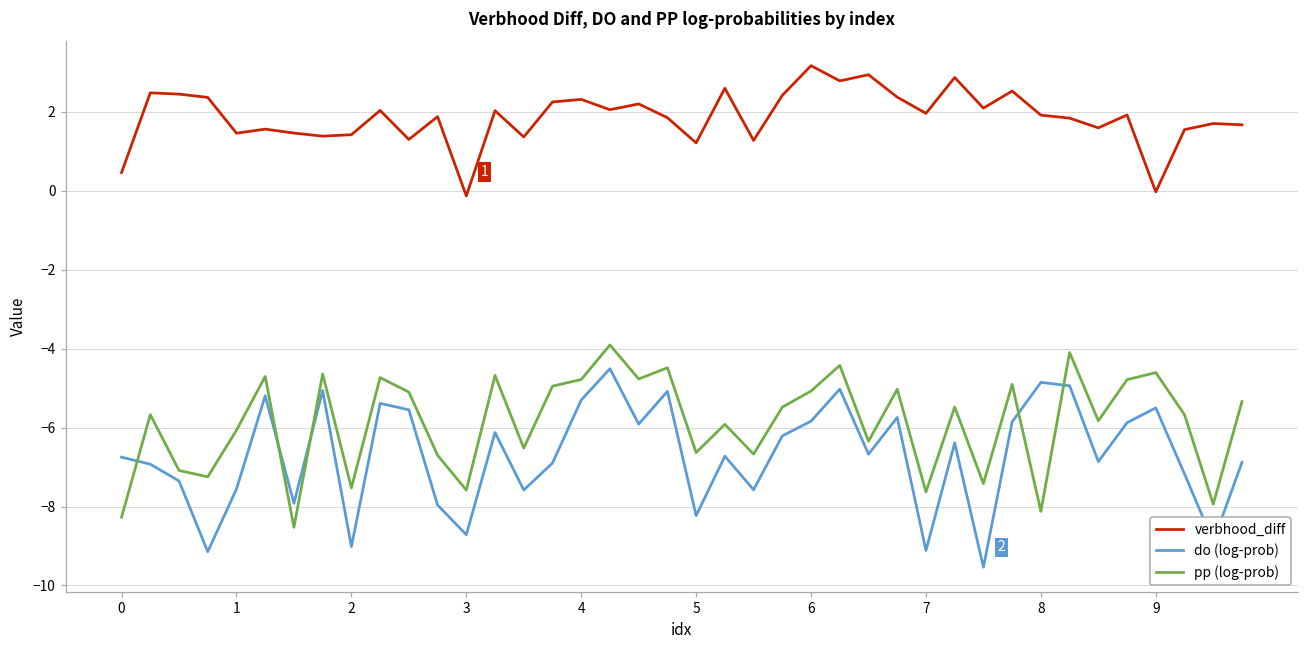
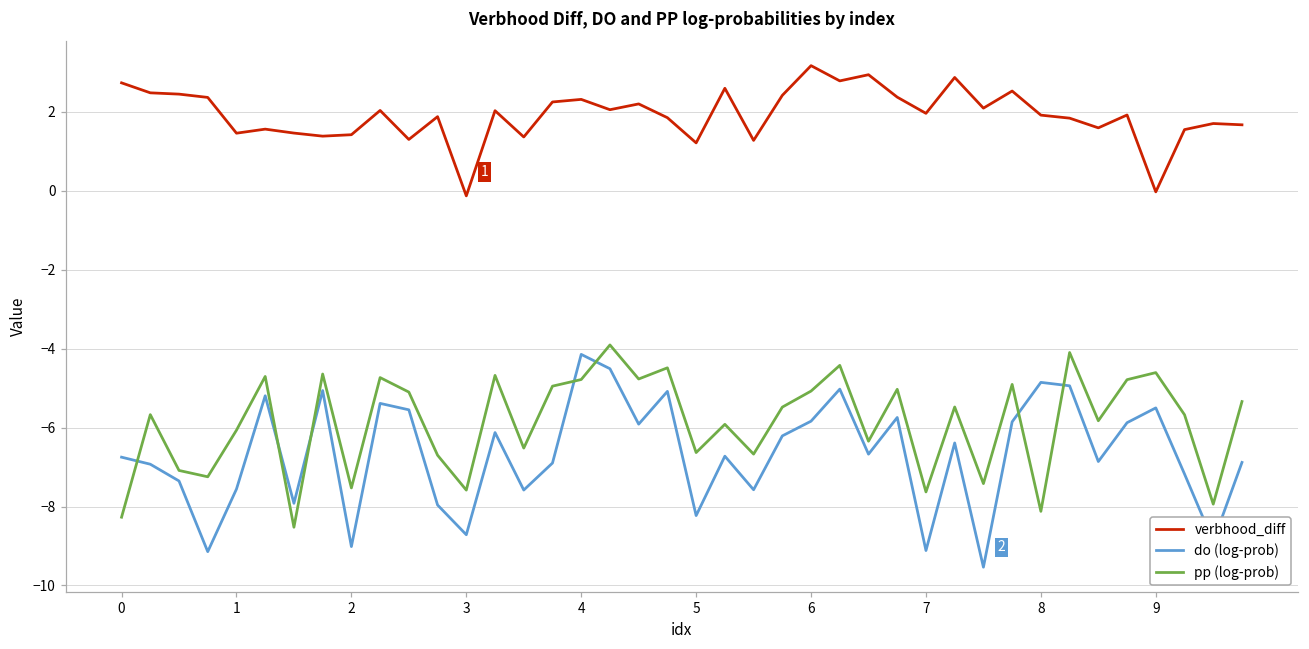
verbhood_diff, 0: 0.5 -> 2.7
do (log-prob), 4: -5.3 -> -4.1
